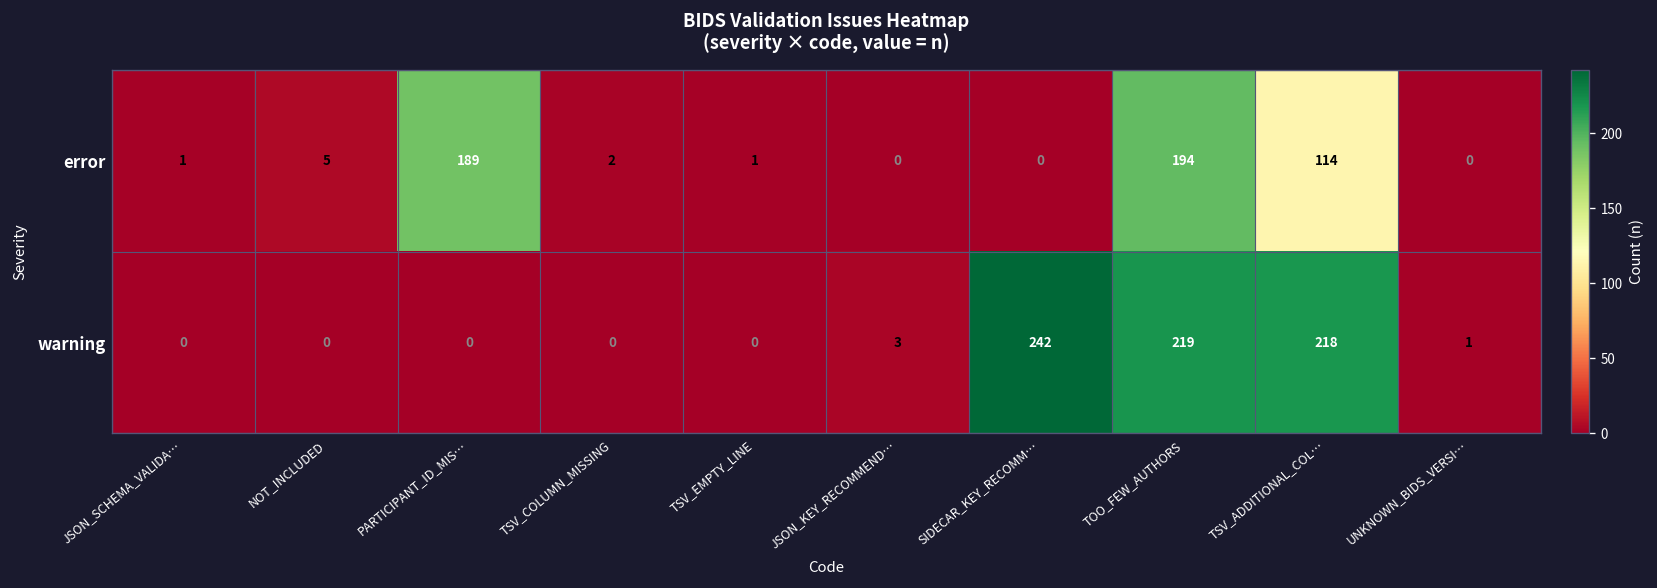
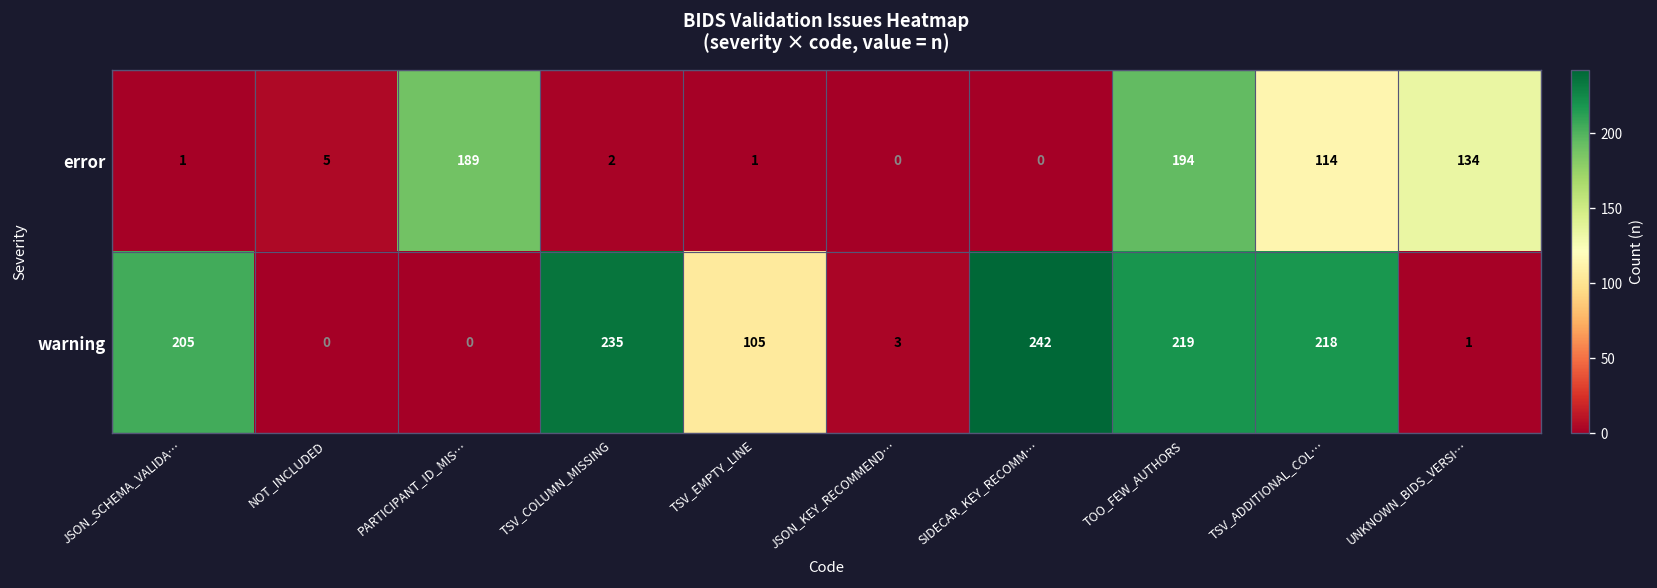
error, UNKNOWN_BIDS_VERSI…: 0 -> 134
warning, JSON_SCHEMA_VALIDA…: 0 -> 205
warning, TSV_COLUMN_MISSING: 0 -> 235
warning, TSV_EMPTY_LINE: 0 -> 105
